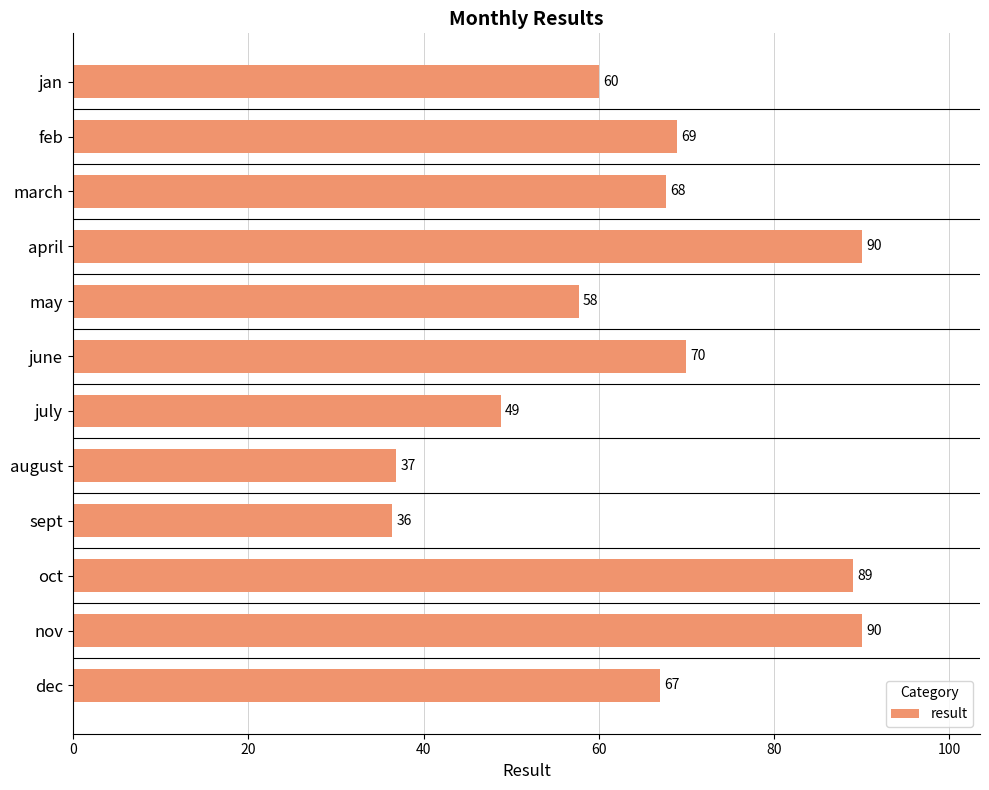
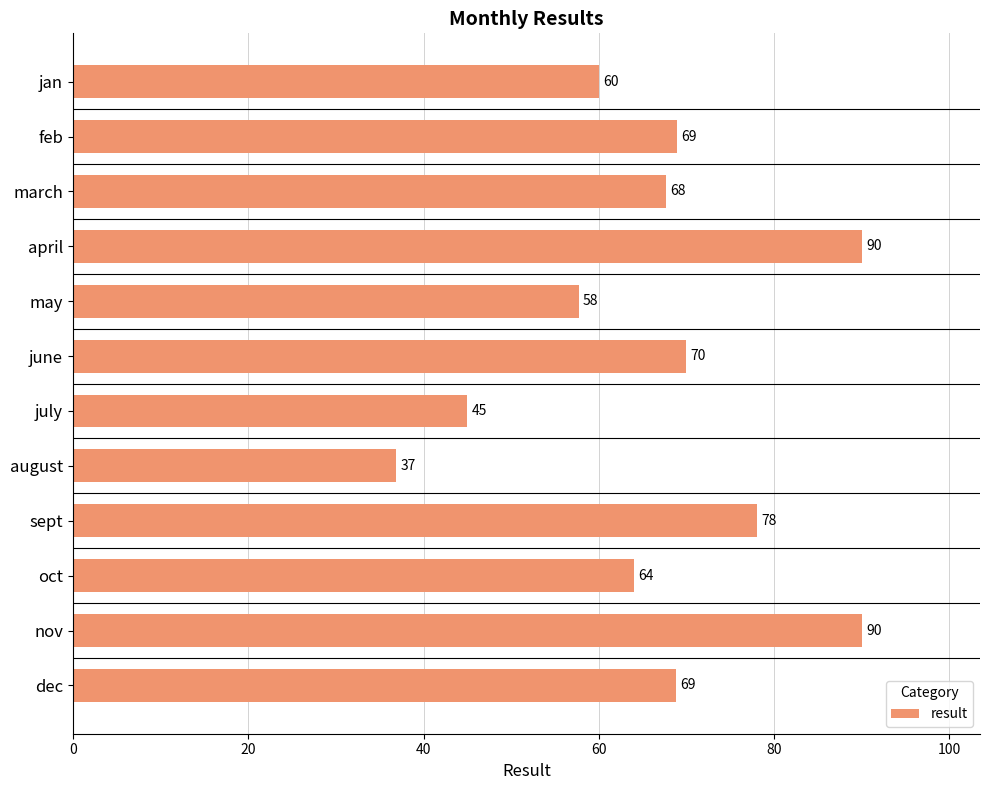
july: 49 -> 45
sept: 36 -> 78
oct: 89 -> 64
dec: 67 -> 69
